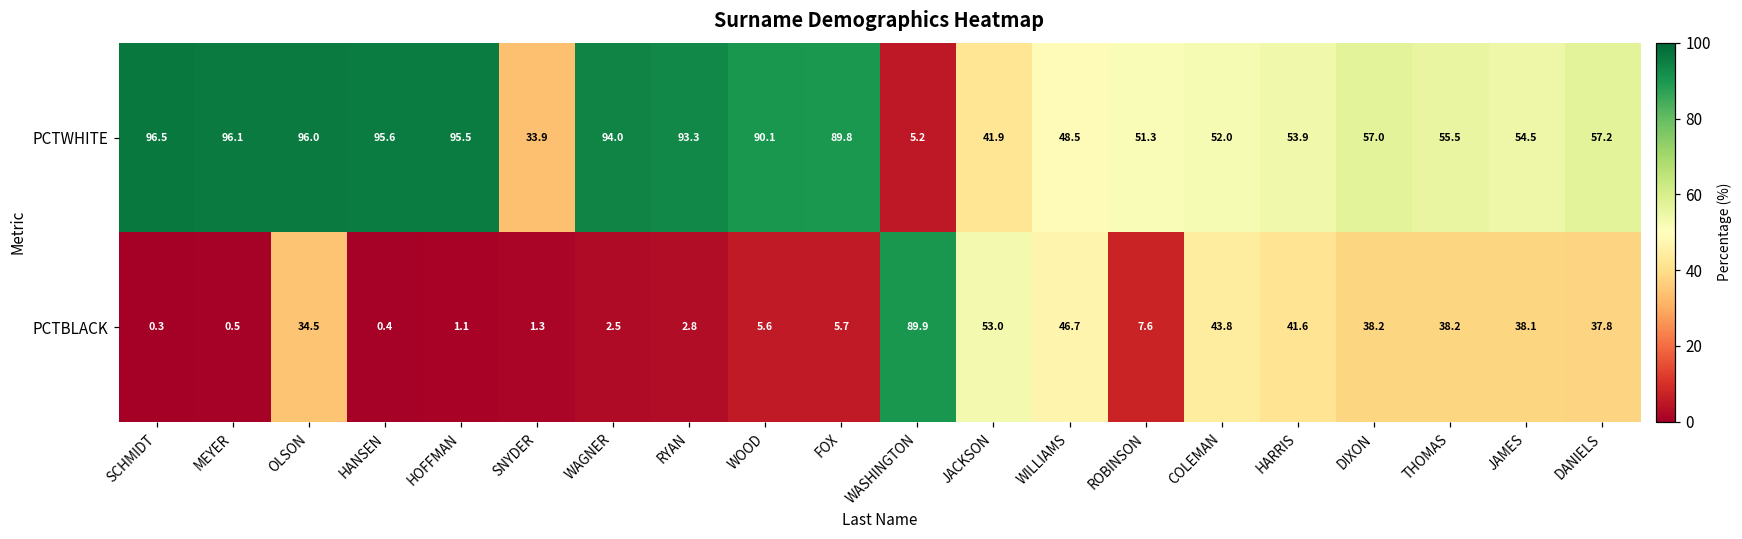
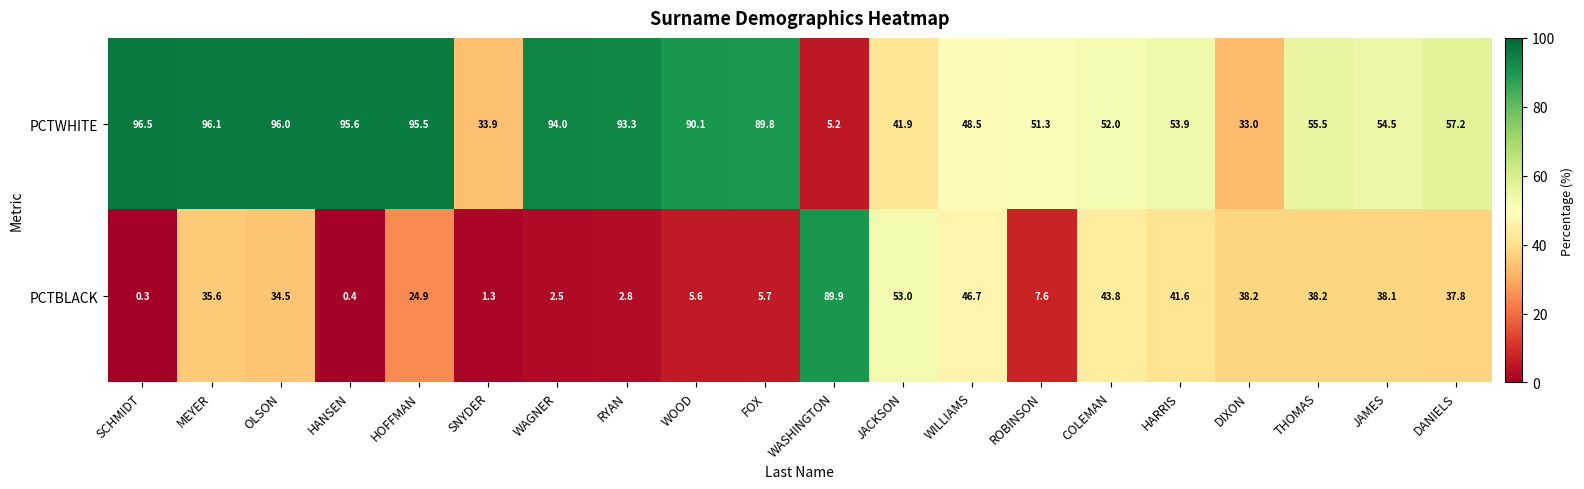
PCTWHITE, DIXON: 57.0 -> 33.0
PCTBLACK, MEYER: 0.5 -> 35.6
PCTBLACK, HOFFMAN: 1.1 -> 24.9
